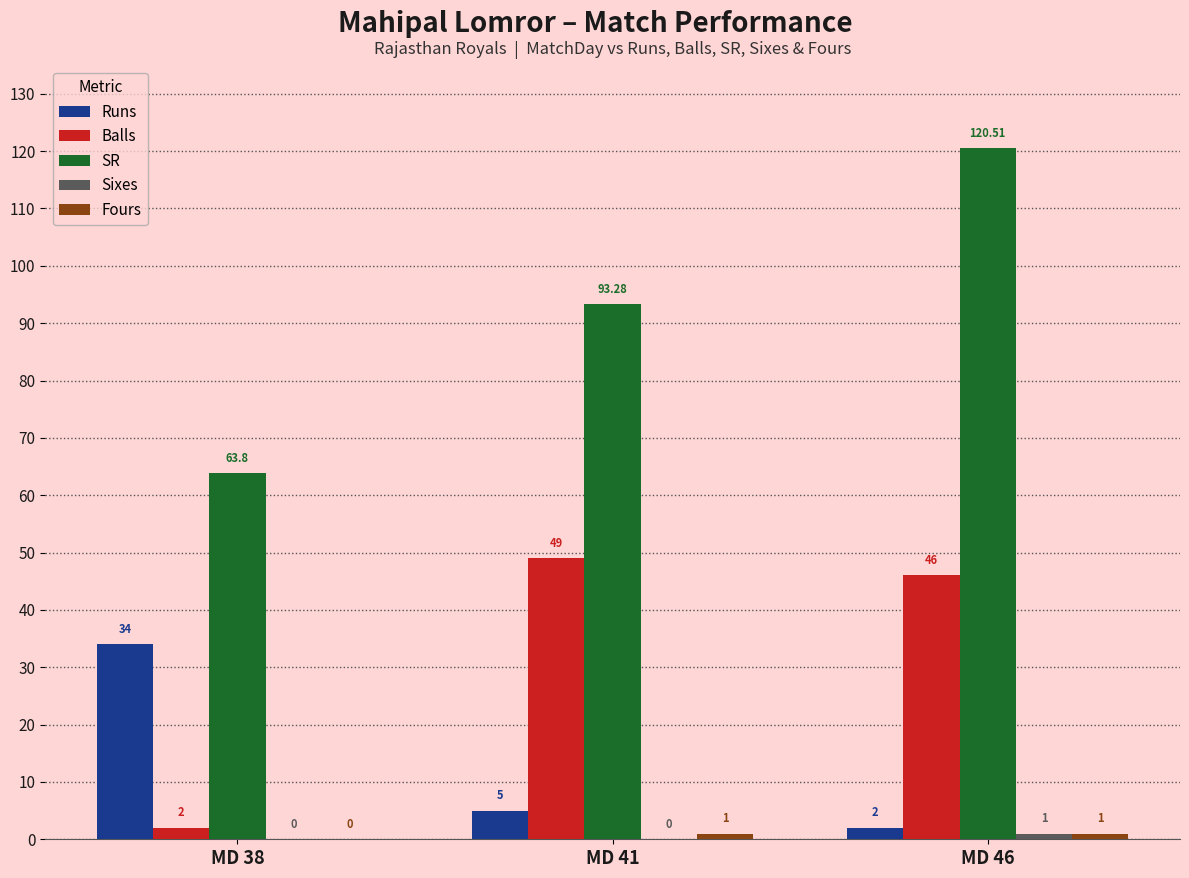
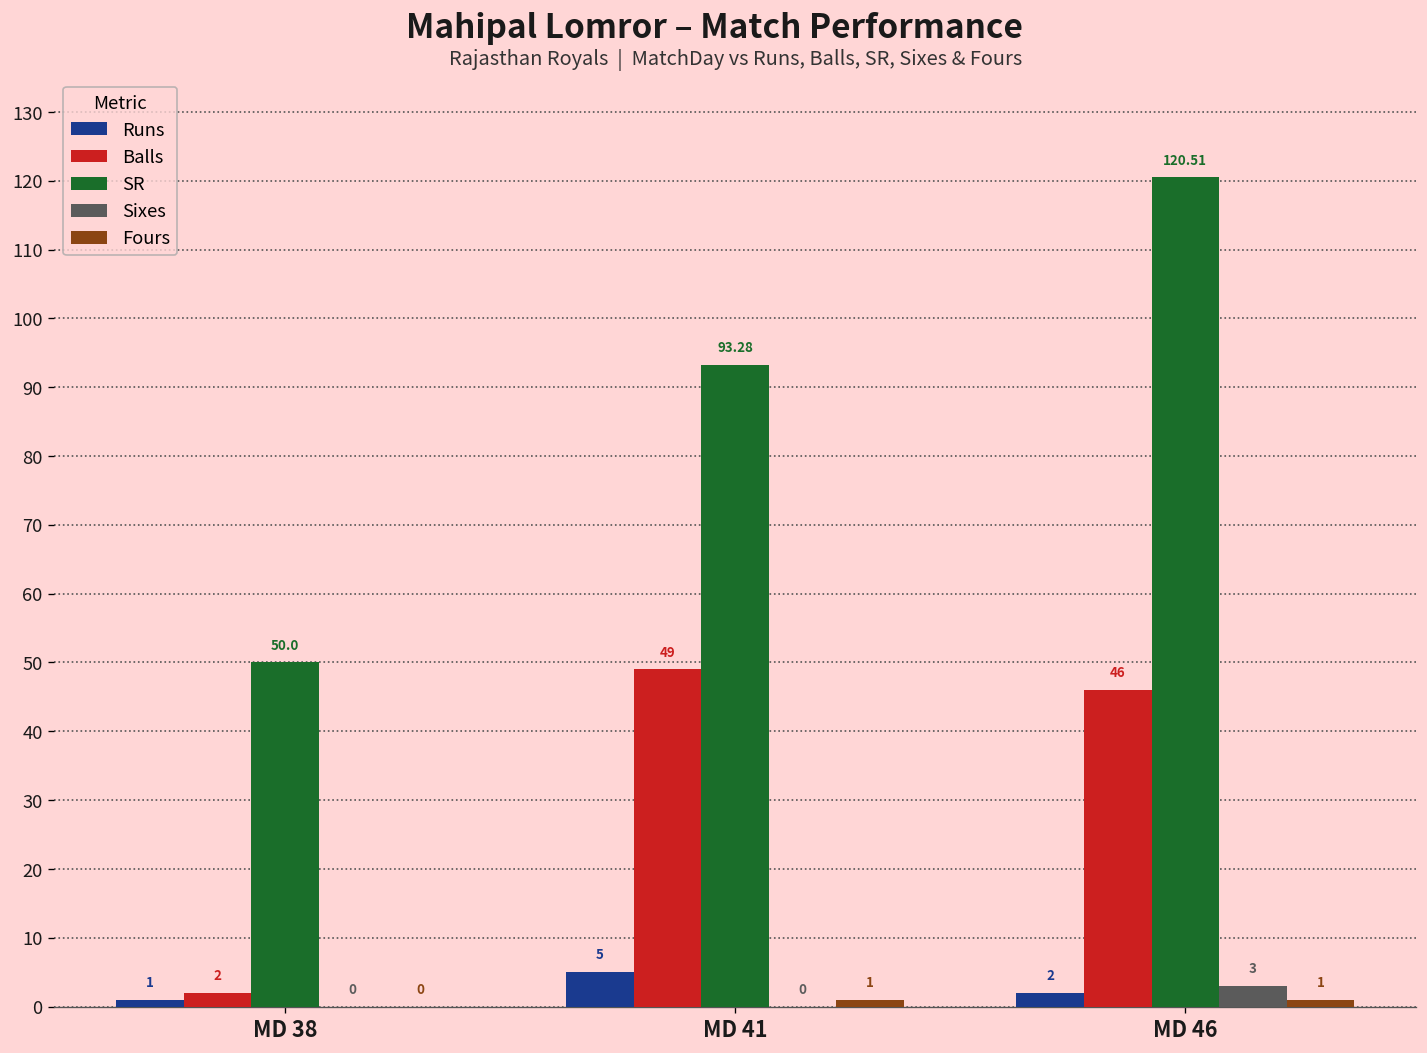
Runs, MD 38: 34 -> 1
SR, MD 38: 63.8 -> 50.0
Sixes, MD 46: 1 -> 3
